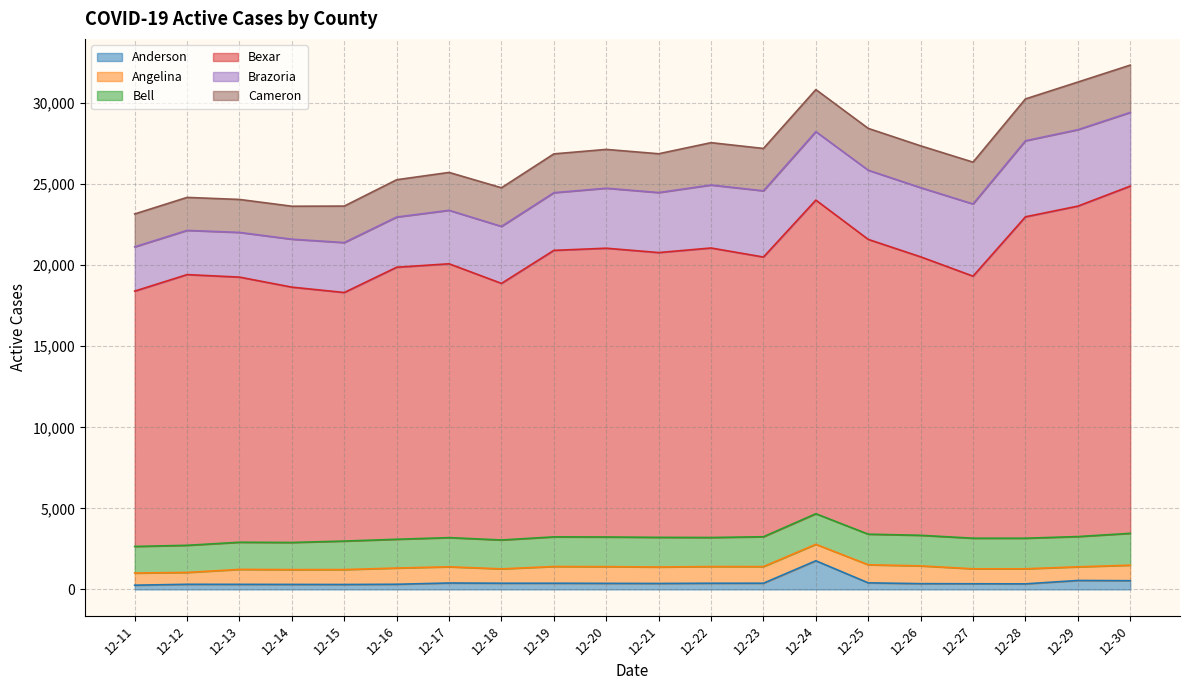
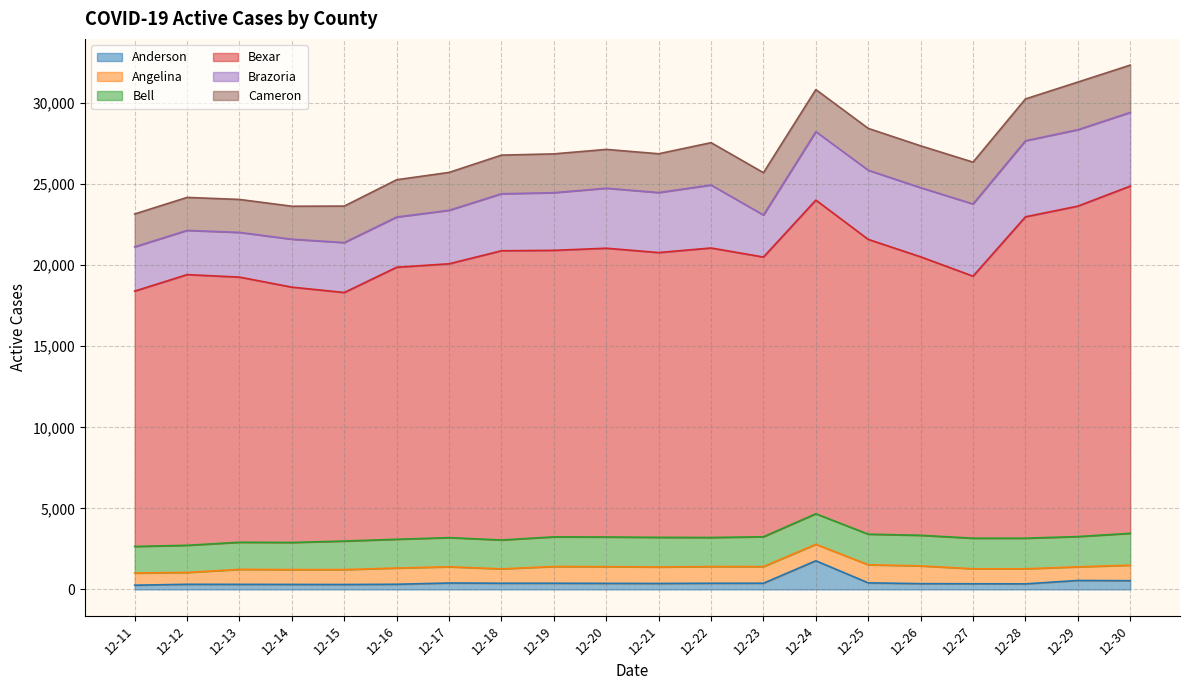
Bexar, 12-18: 15,800 -> 17,800
Brazoria, 12-23: 4,100 -> 2,600
